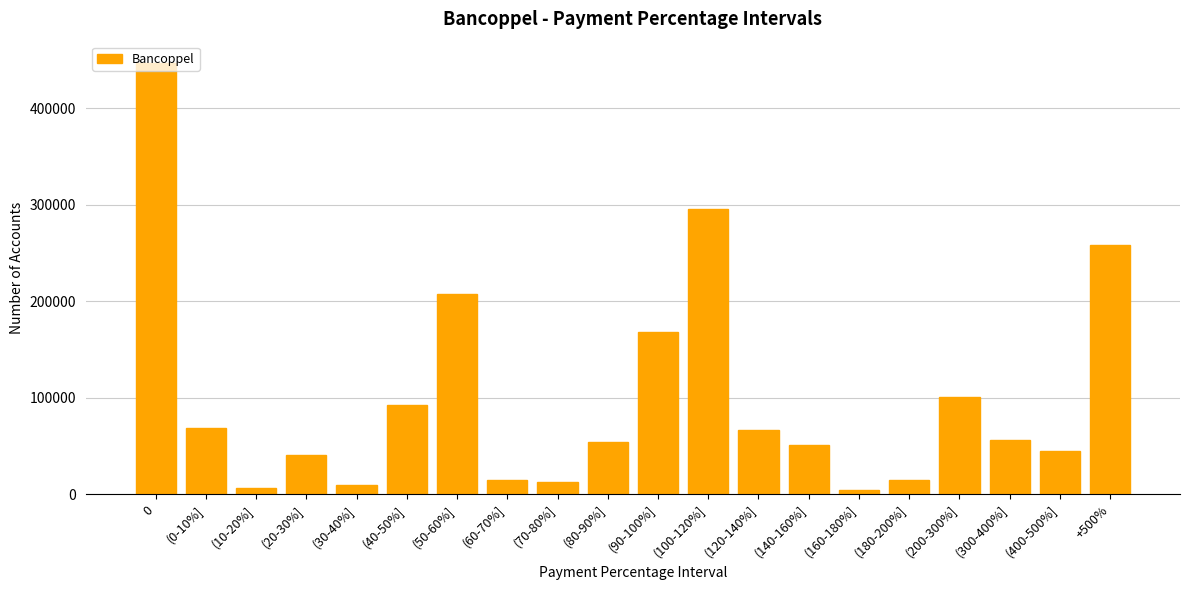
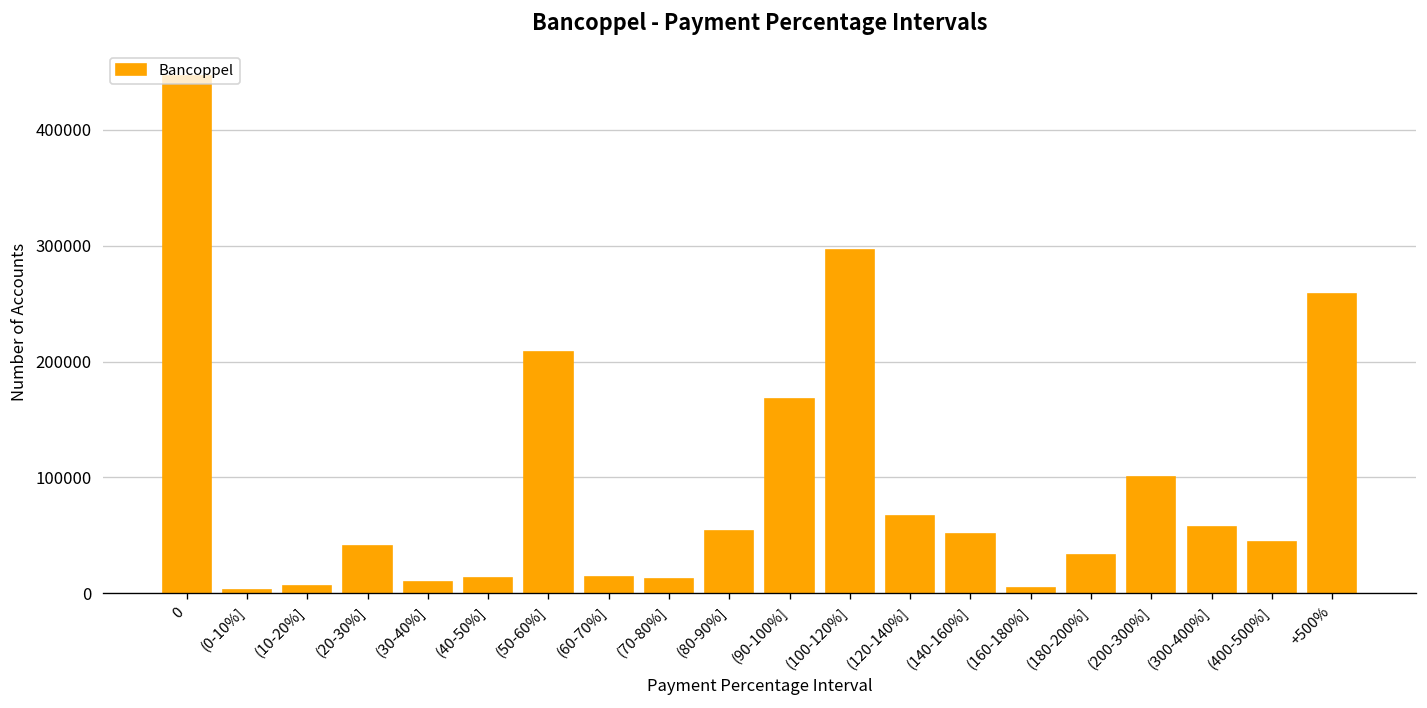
(0-10%]: 70000 -> 0
(40-50%]: 90000 -> 10000
(180-200%]: 10000 -> 30000
